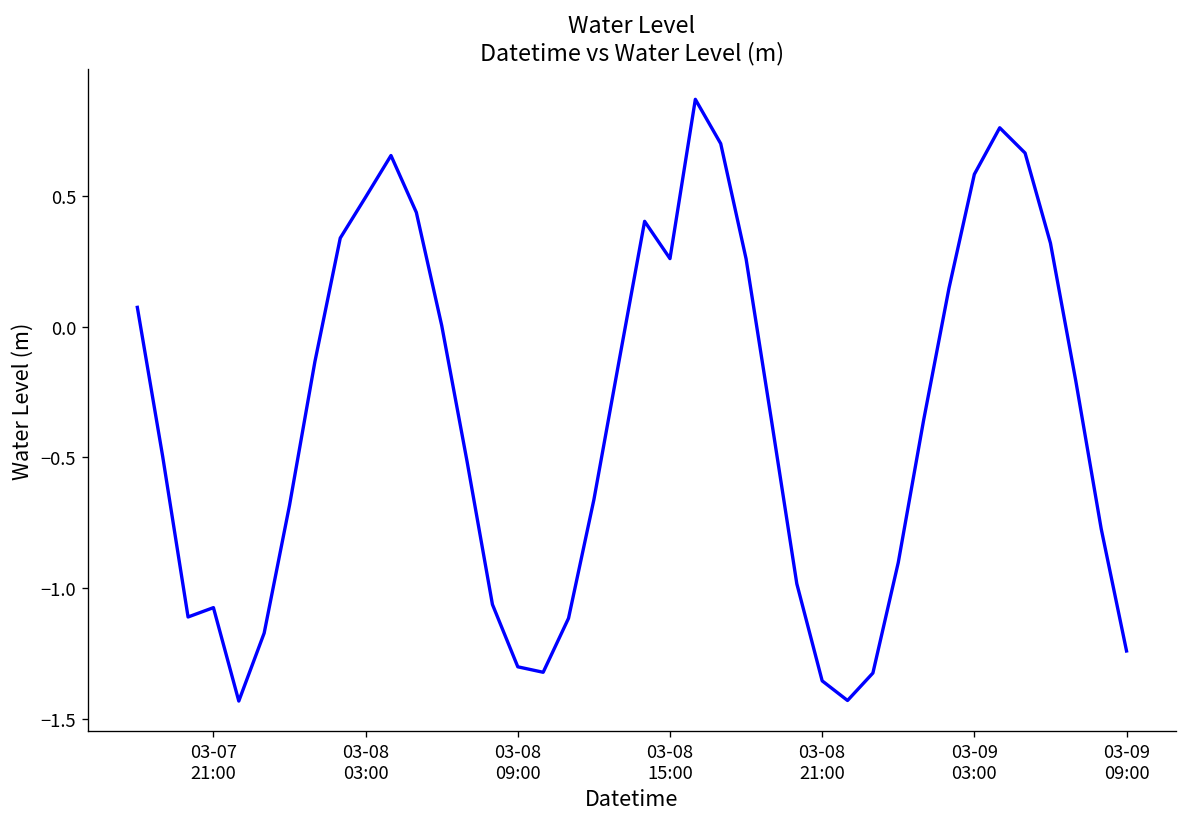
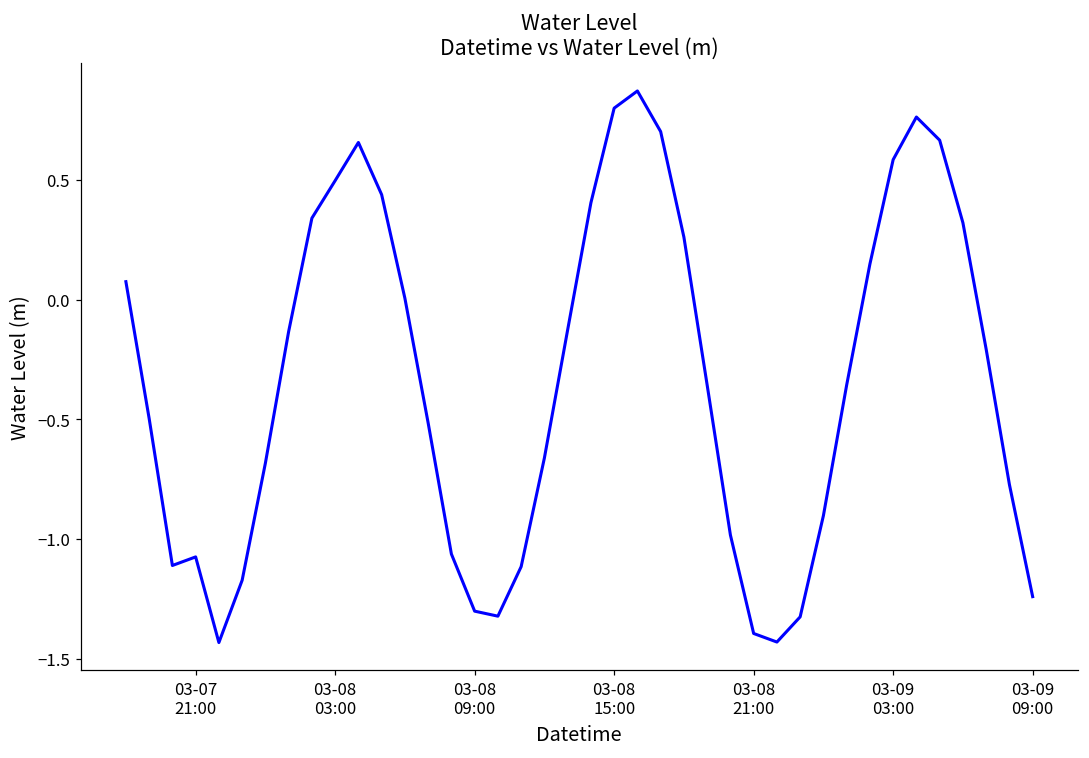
03-08 15:00: 0.26 -> 0.80
03-08 21:00: -1.36 -> -1.40
